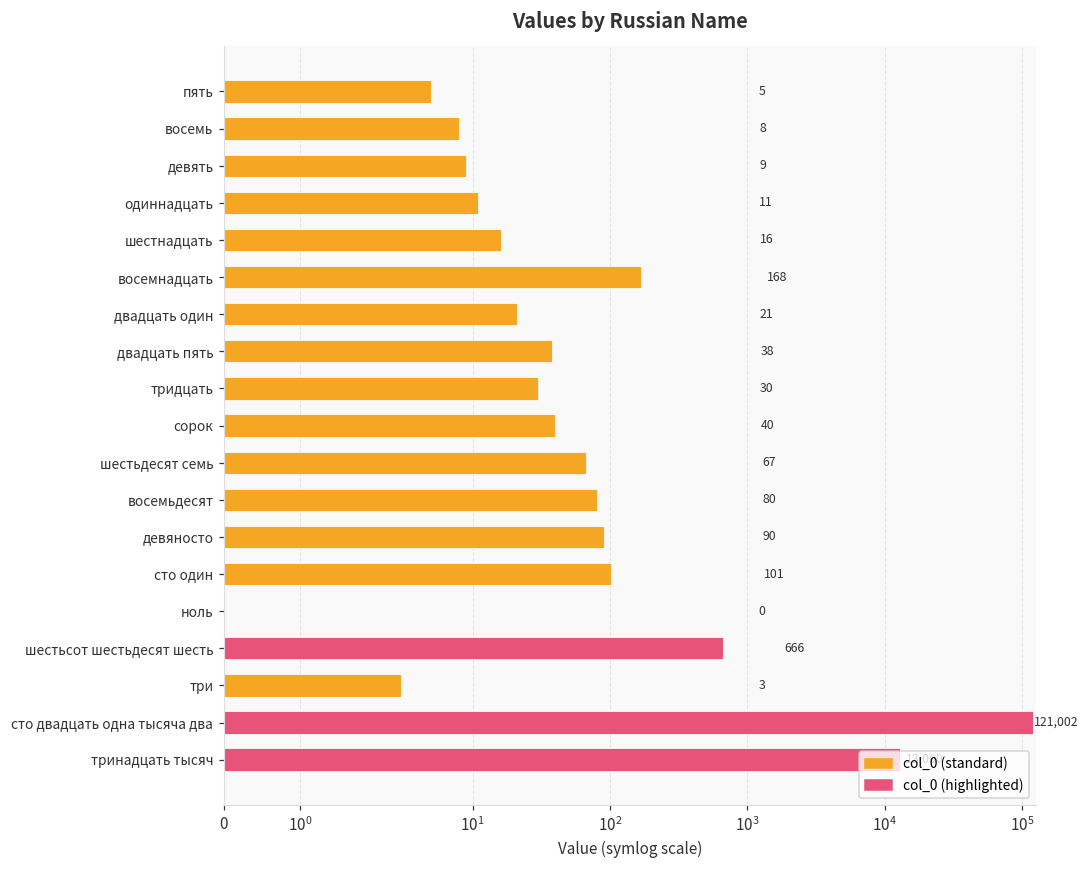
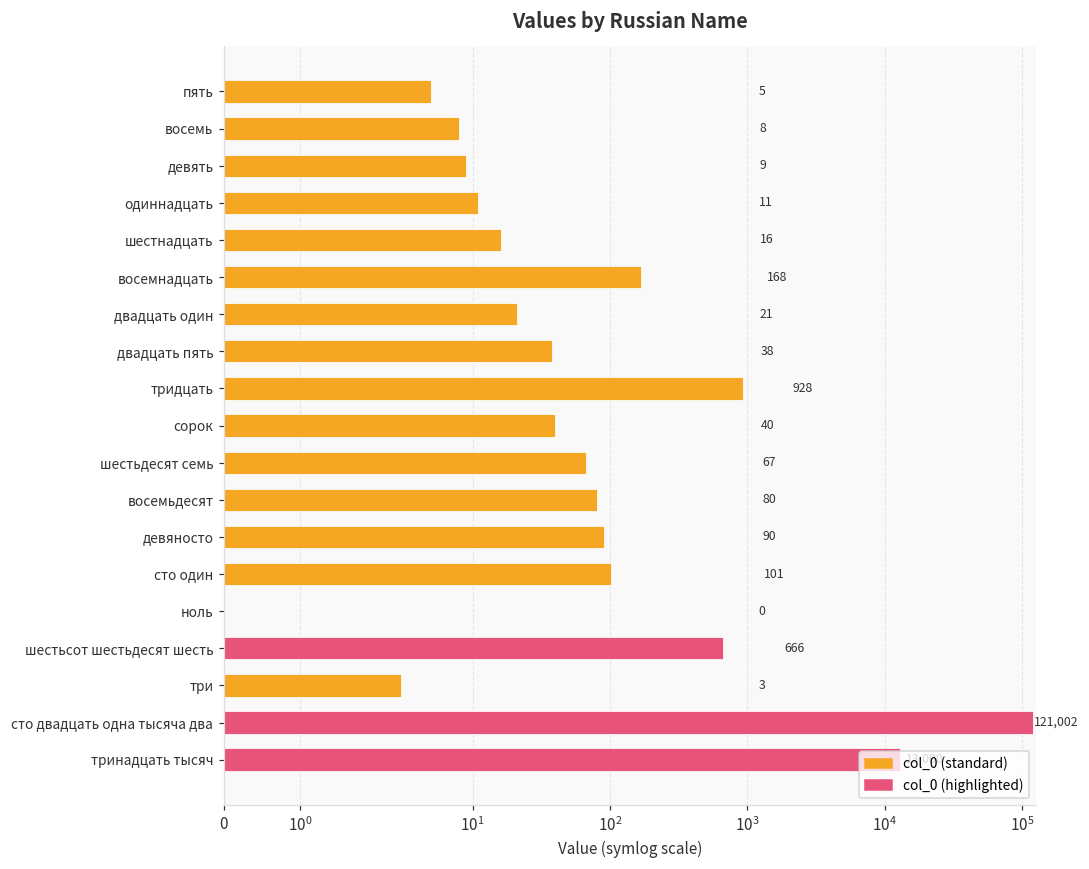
тридцать: 30 -> 928
